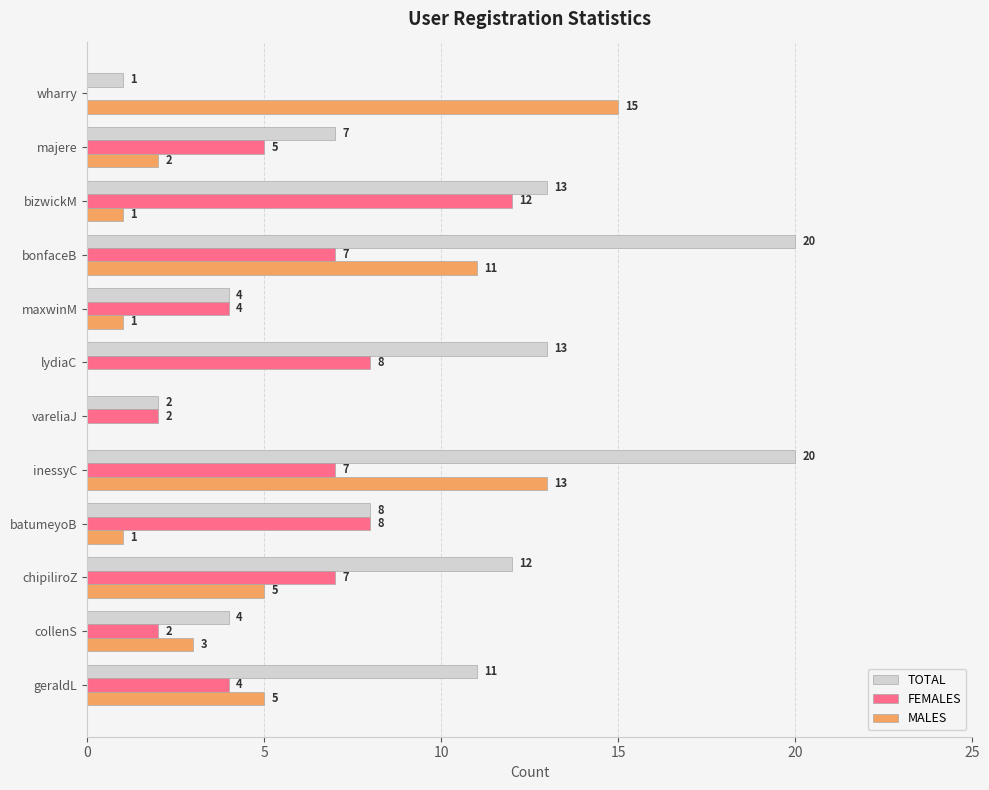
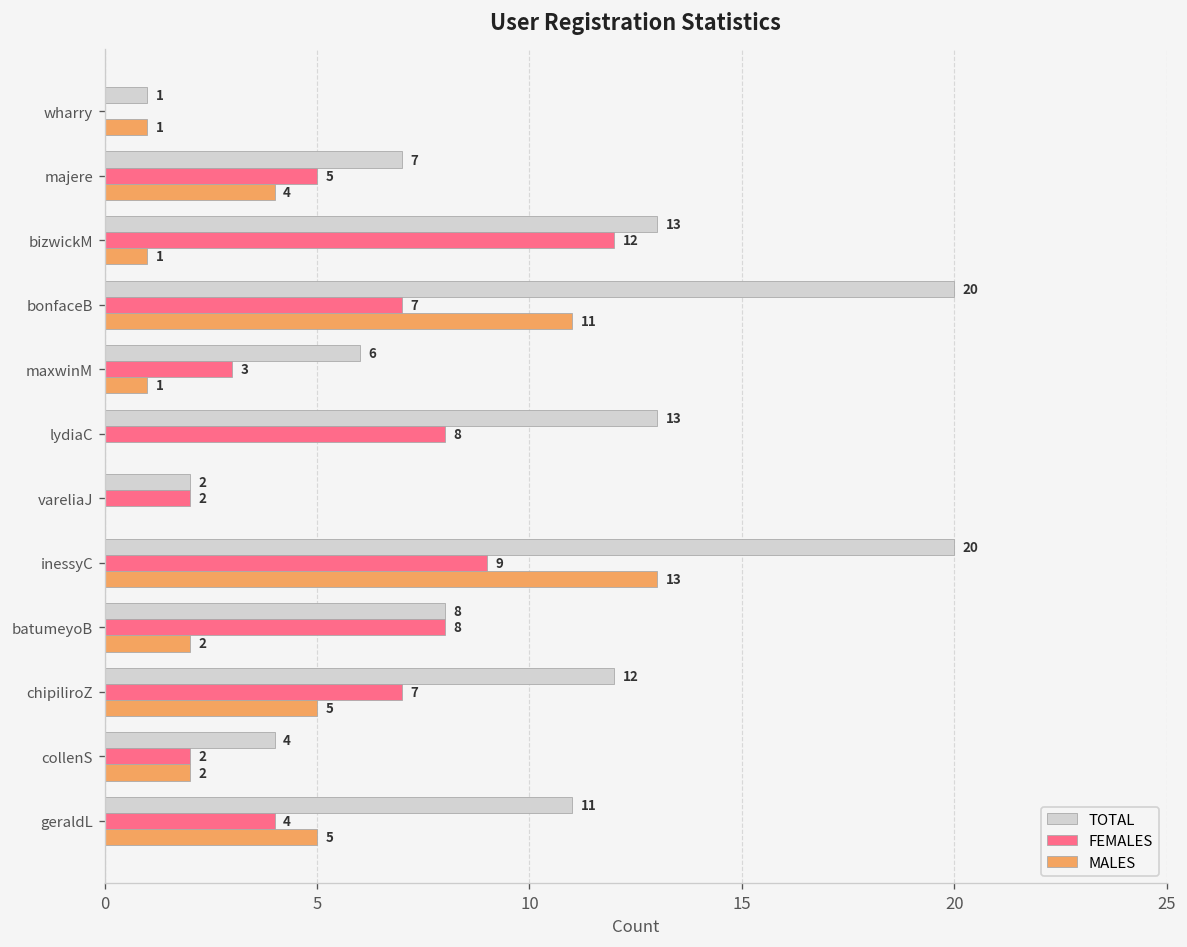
MALES, wharry: 15 -> 1
MALES, majere: 2 -> 4
TOTAL, maxwinM: 4 -> 6
FEMALES, maxwinM: 4 -> 3
FEMALES, inessyC: 7 -> 9
MALES, batumeyoB: 1 -> 2
MALES, collenS: 3 -> 2
